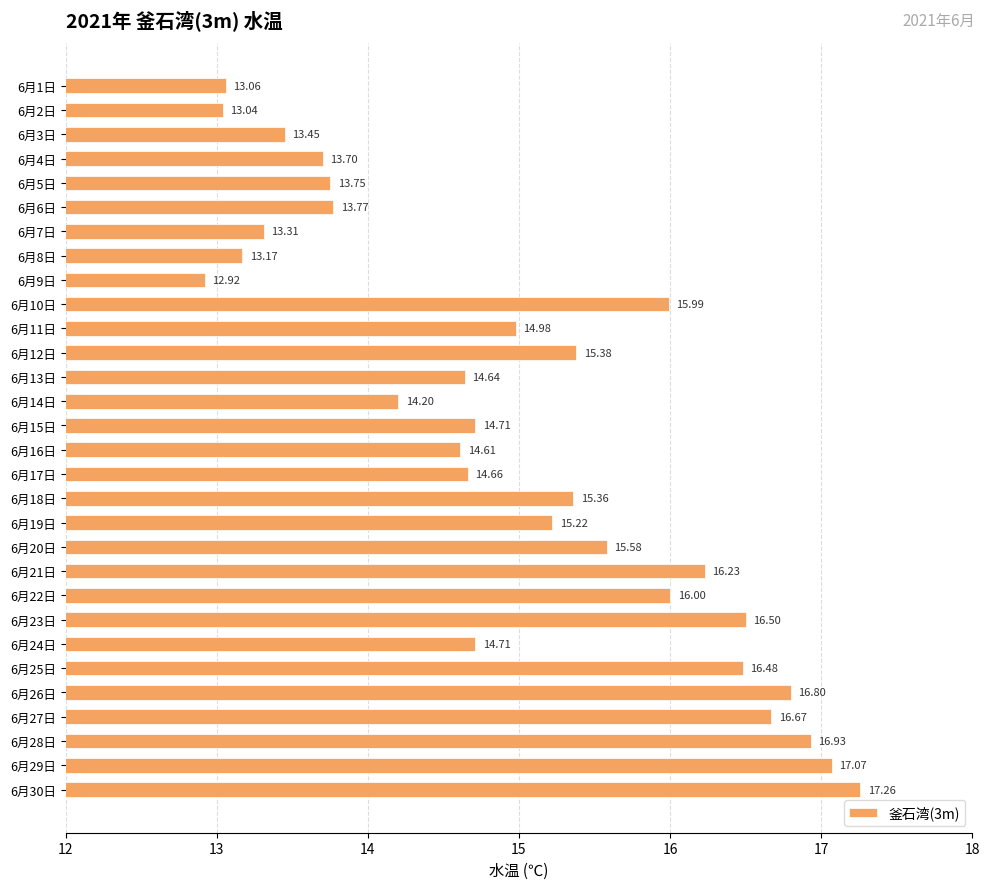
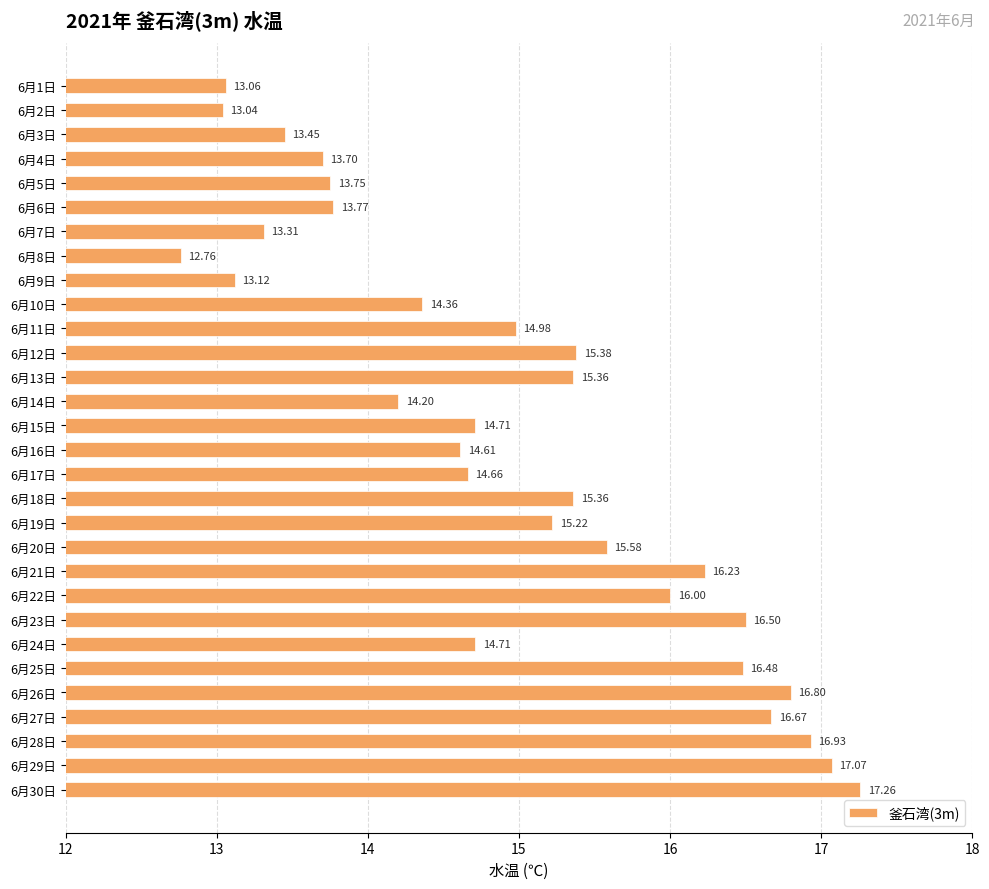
6月8日: 13.17 -> 12.76
6月9日: 12.92 -> 13.12
6月10日: 15.99 -> 14.36
6月13日: 14.64 -> 15.36
